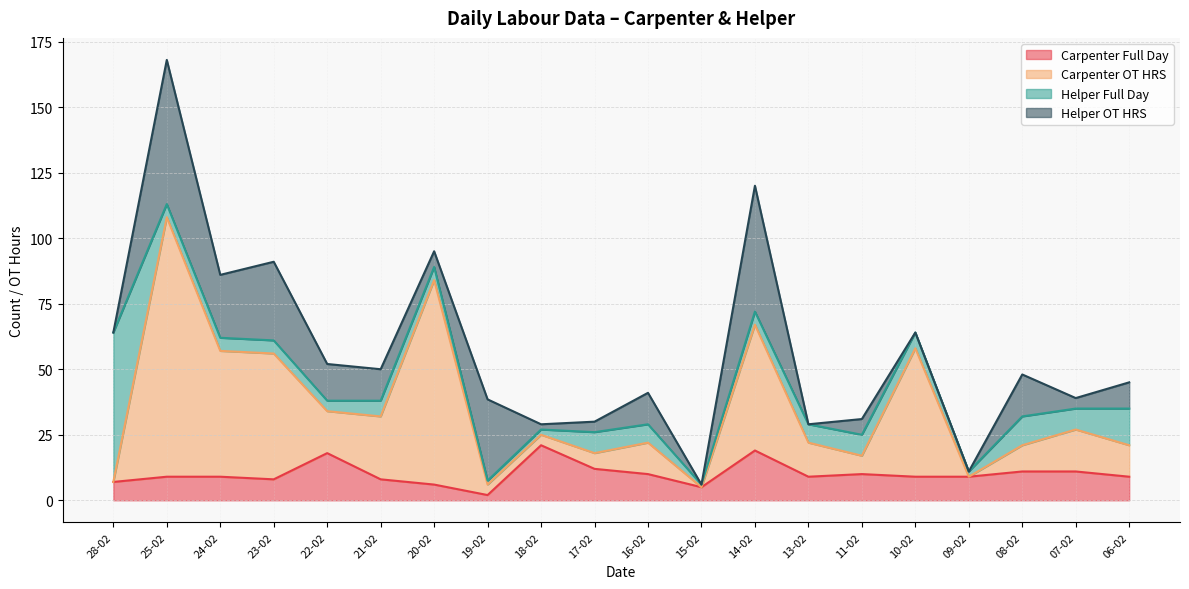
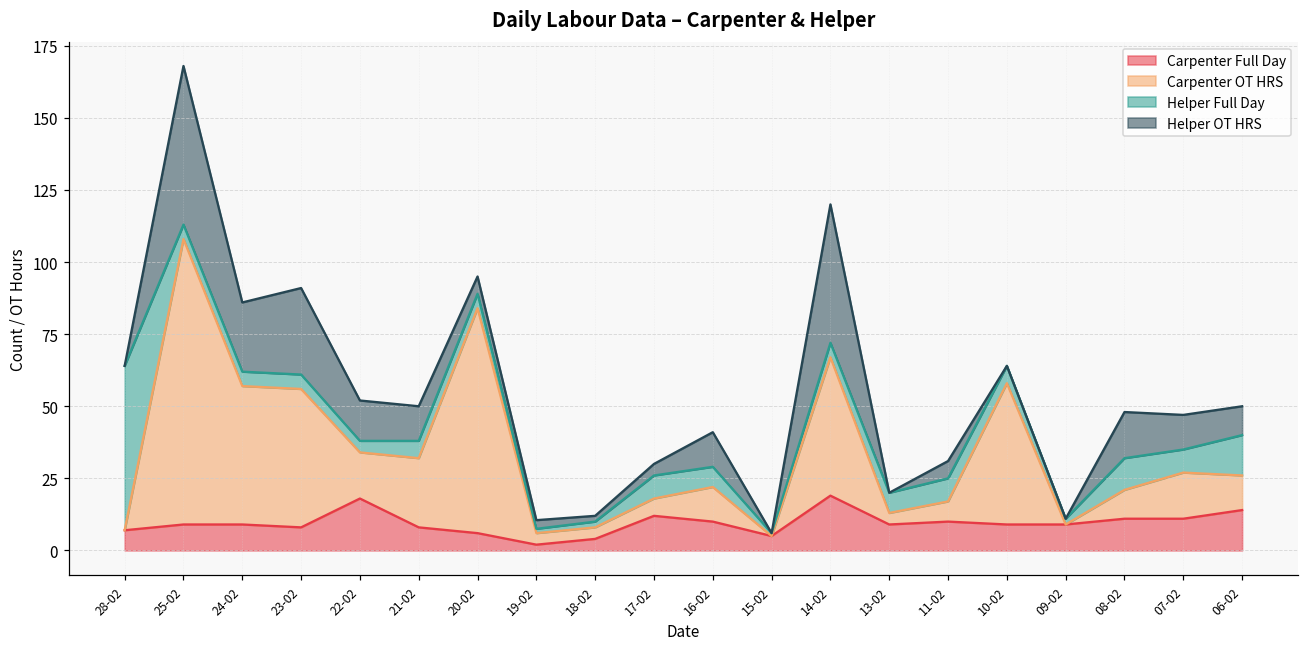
Helper OT HRS, 19-02: 31 -> 3
Carpenter Full Day, 18-02: 21 -> 4
Carpenter OT HRS, 13-02: 13 -> 4
Helper OT HRS, 07-02: 4 -> 12
Carpenter Full Day, 06-02: 9 -> 14
